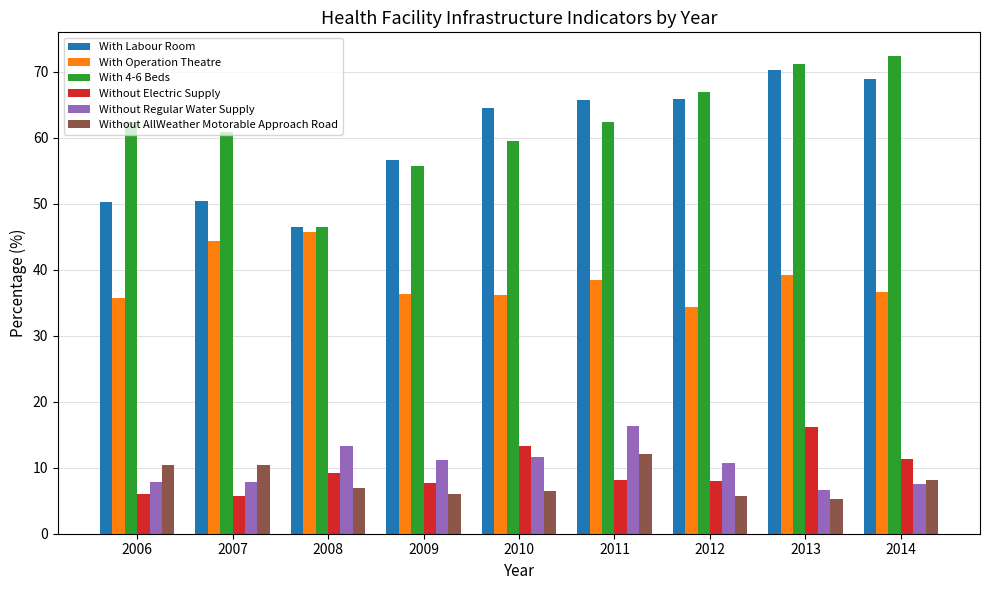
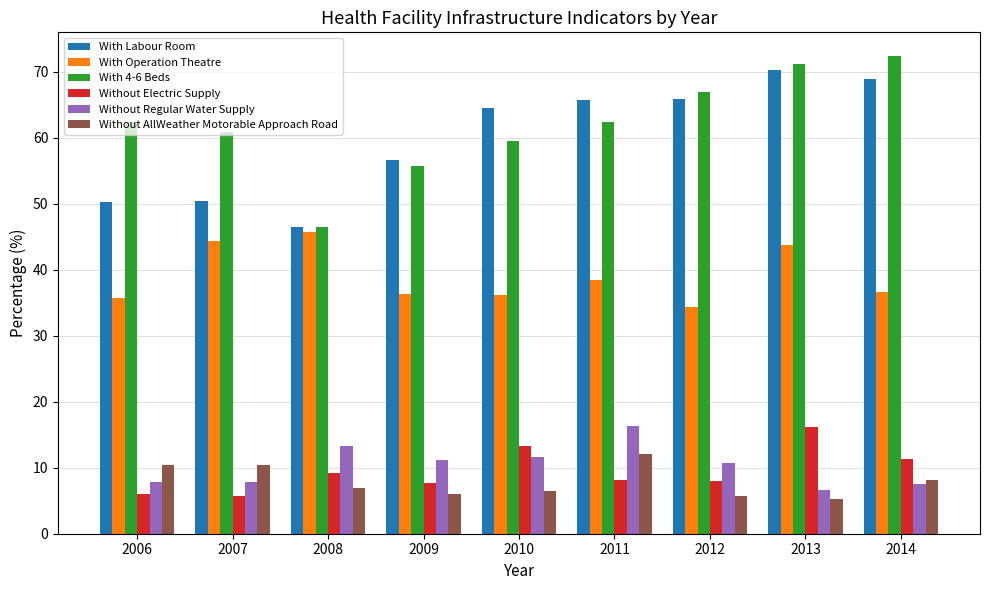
With Operation Theatre, 2013: 39 -> 44
